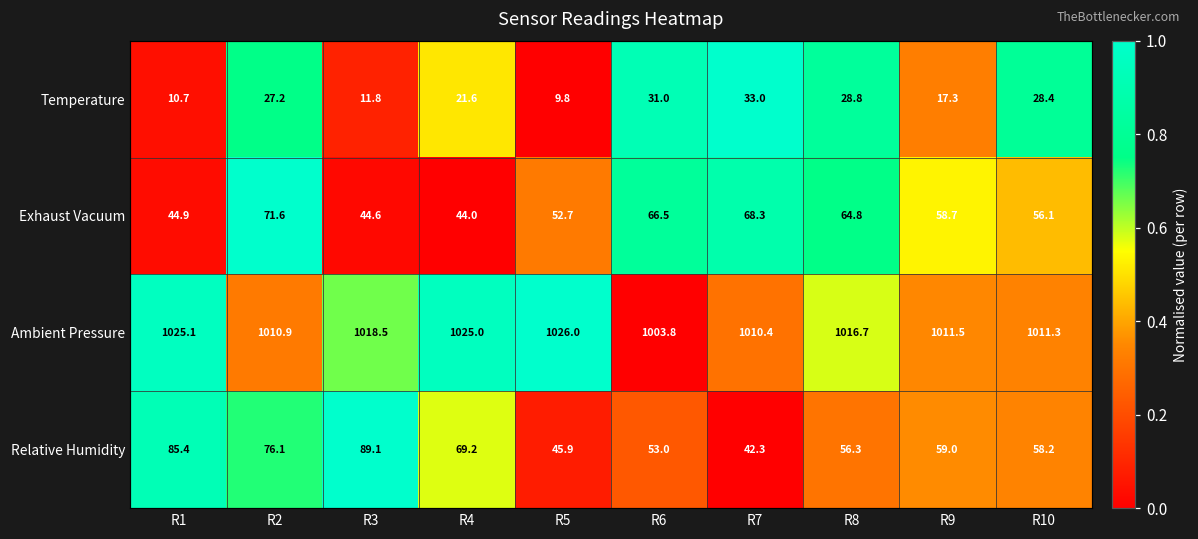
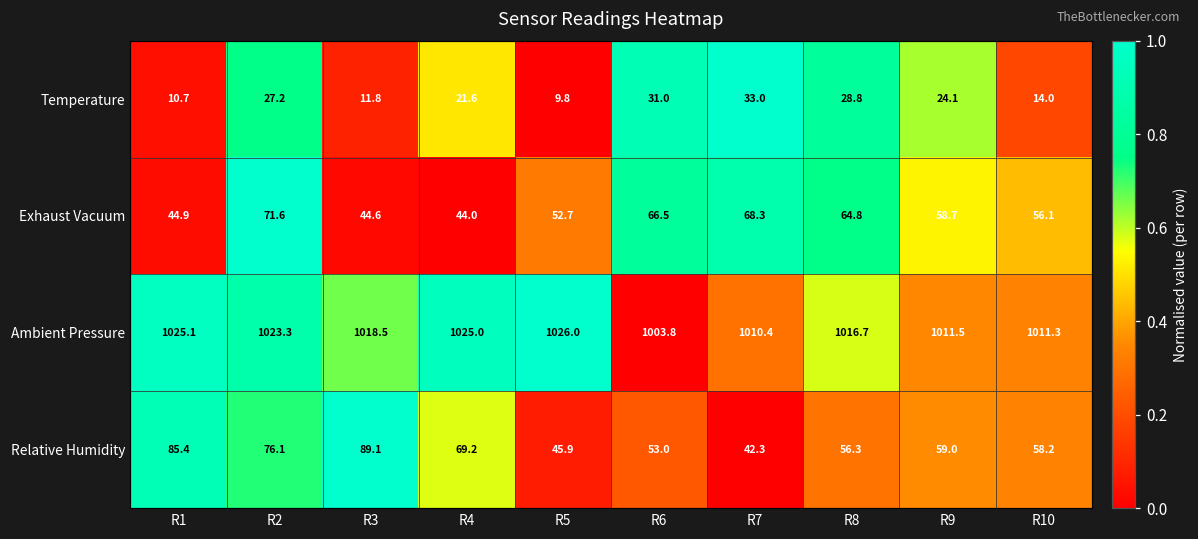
Temperature, R9: 17.3 -> 24.1
Temperature, R10: 28.4 -> 14.0
Ambient Pressure, R2: 1010.9 -> 1023.3
